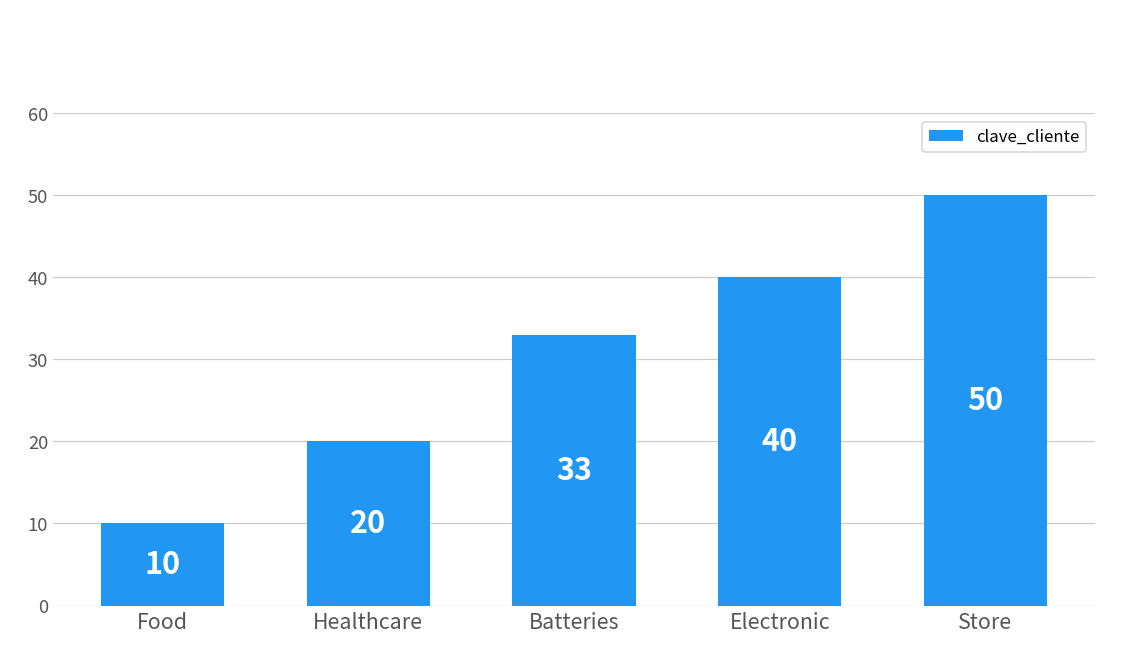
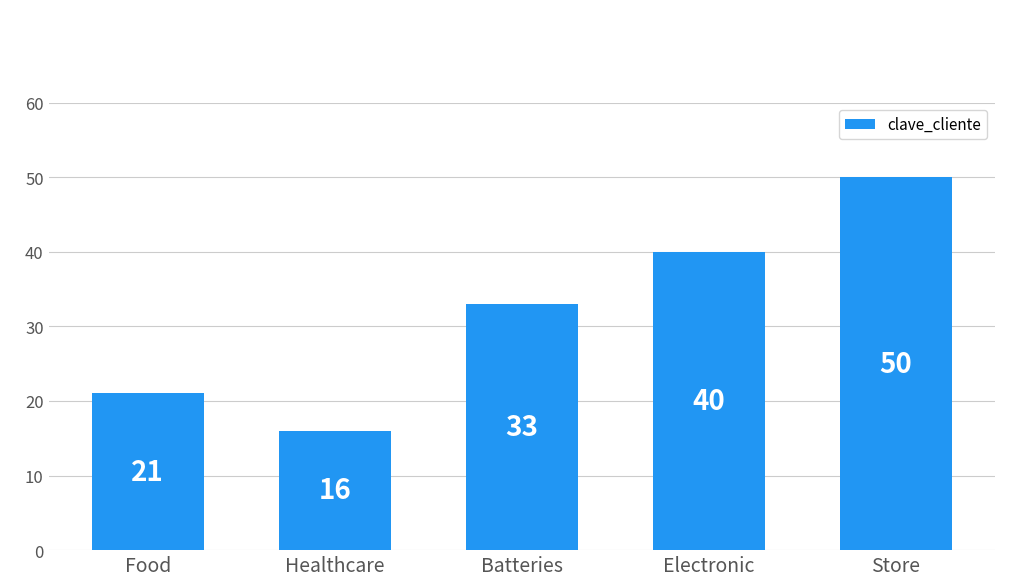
Food: 10 -> 21
Healthcare: 20 -> 16
